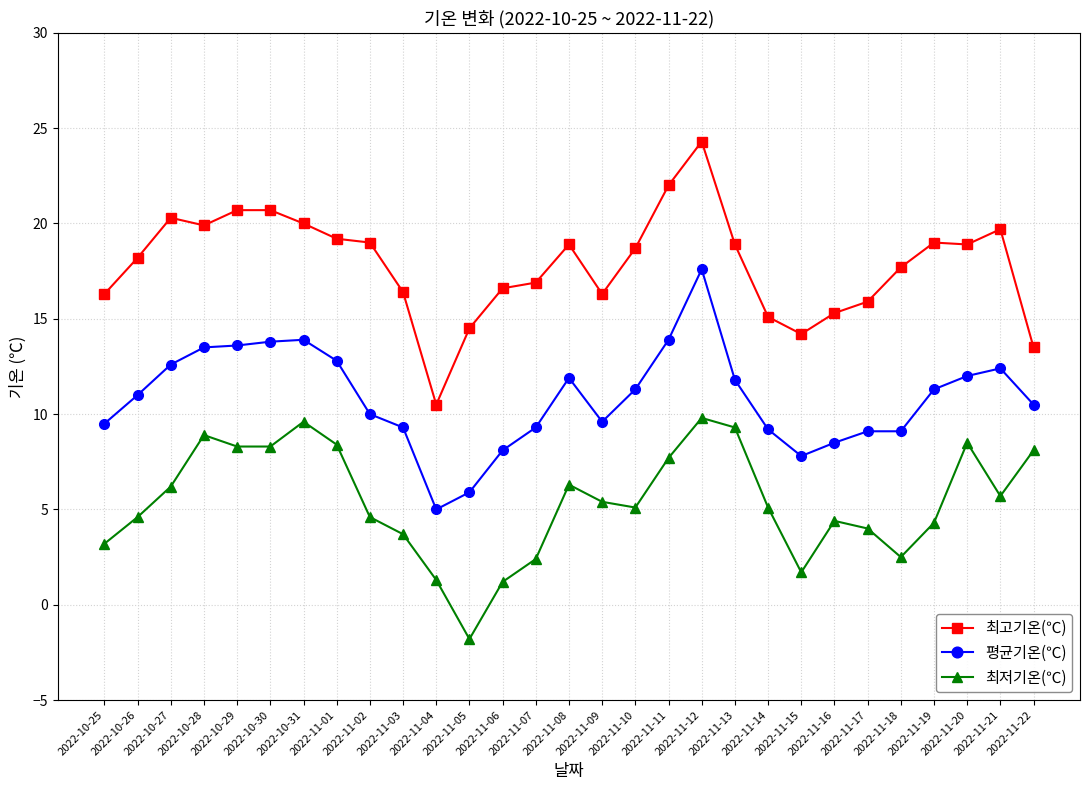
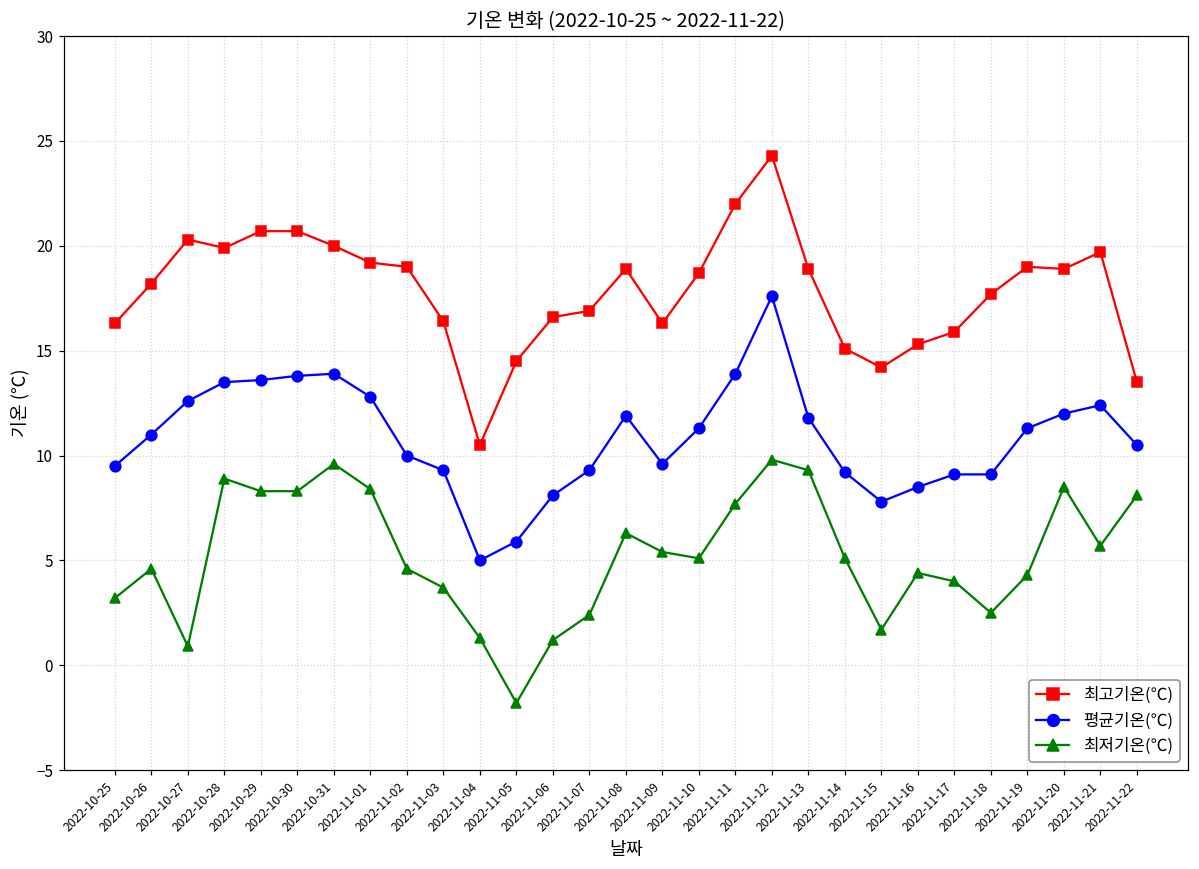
최저기온(℃), 2022-10-27: 6.2 -> 0.9
